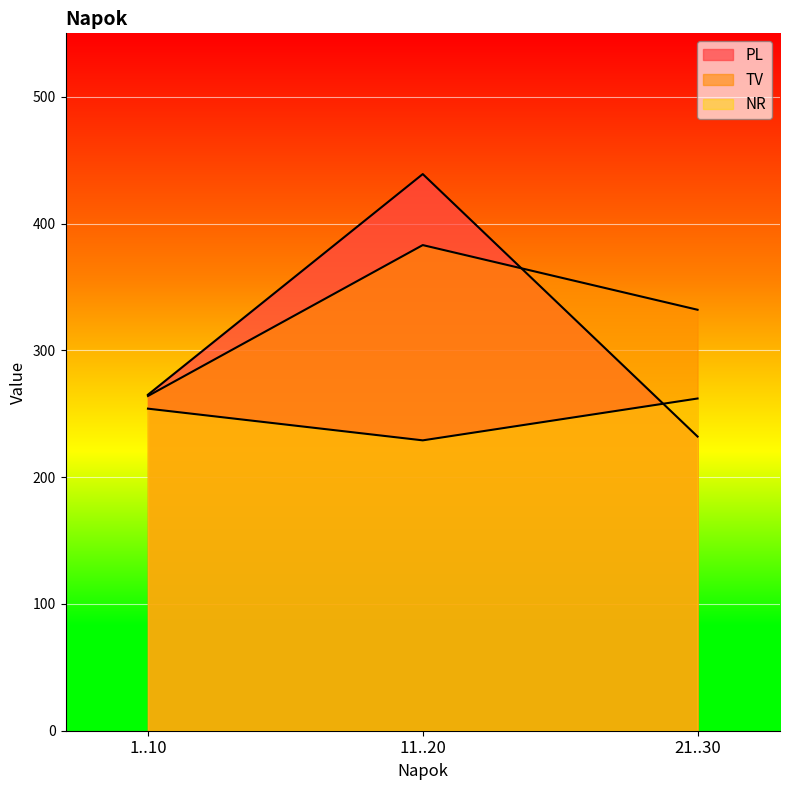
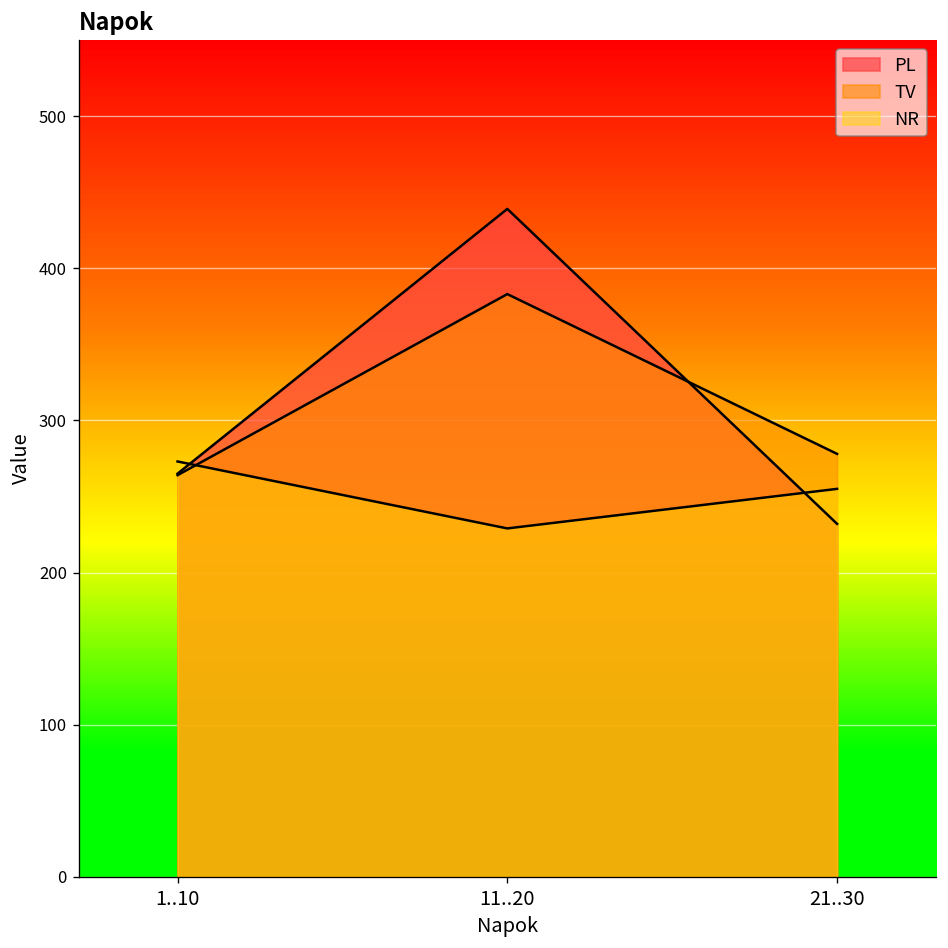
NR, 1..10: 254 -> 273
TV, 21..30: 332 -> 278
NR, 21..30: 262 -> 255
